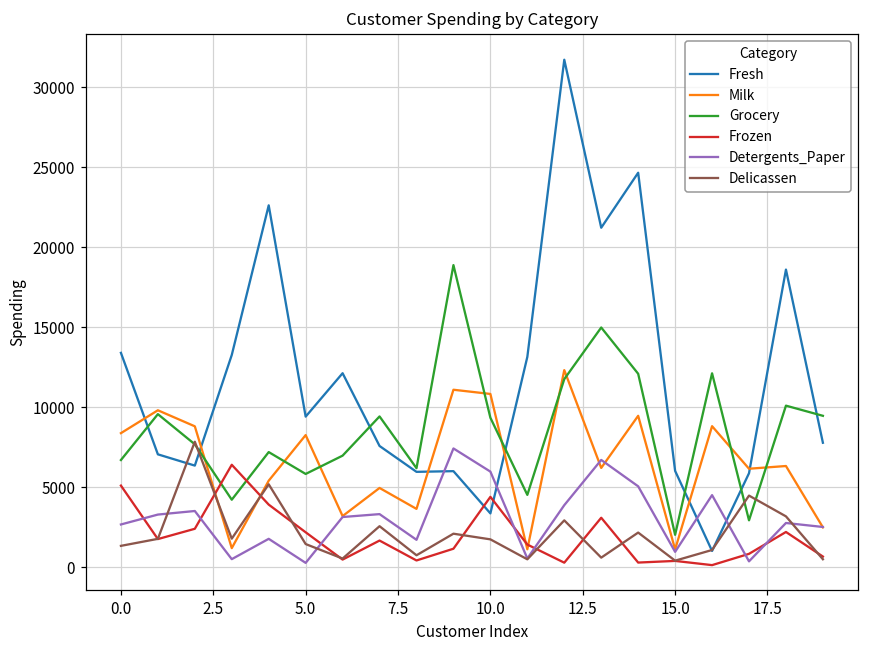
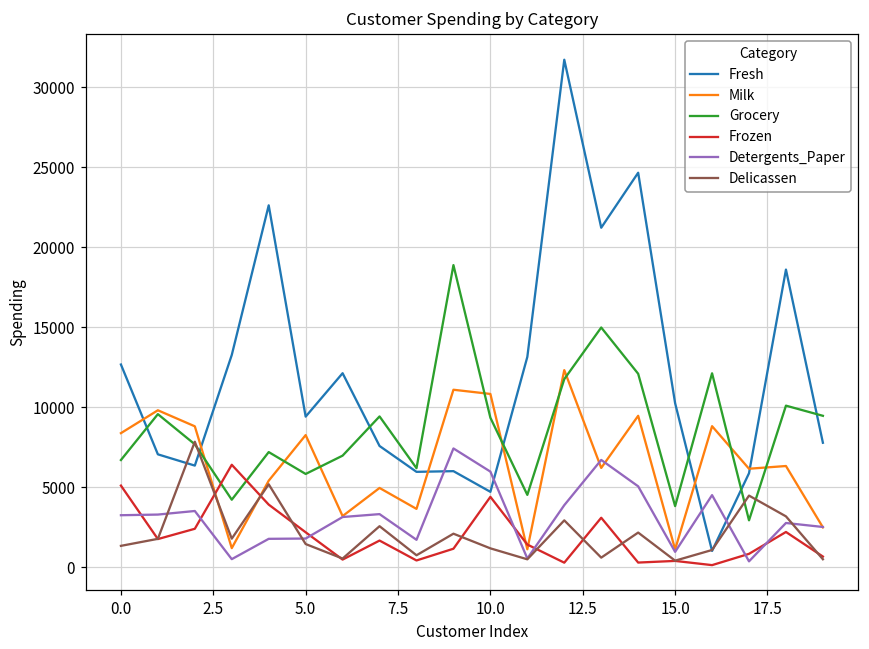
Fresh, 0.0: 13400 -> 12700
Detergents_Paper, 0.0: 2700 -> 3300
Detergents_Paper, 5.0: 300 -> 1800
Fresh, 10.0: 3400 -> 4700
Delicassen, 10.0: 1700 -> 1200
Fresh, 15.0: 6000 -> 10300
Grocery, 15.0: 2000 -> 3800
